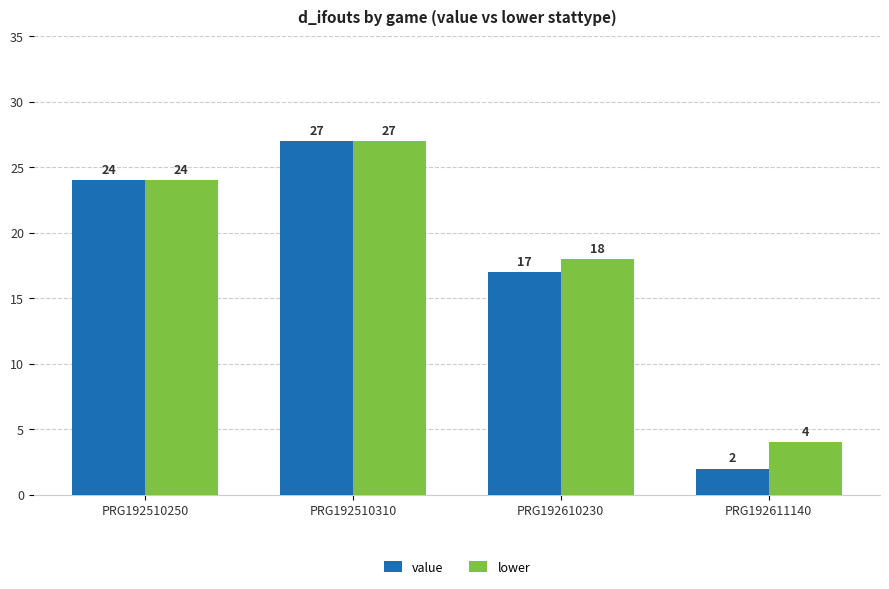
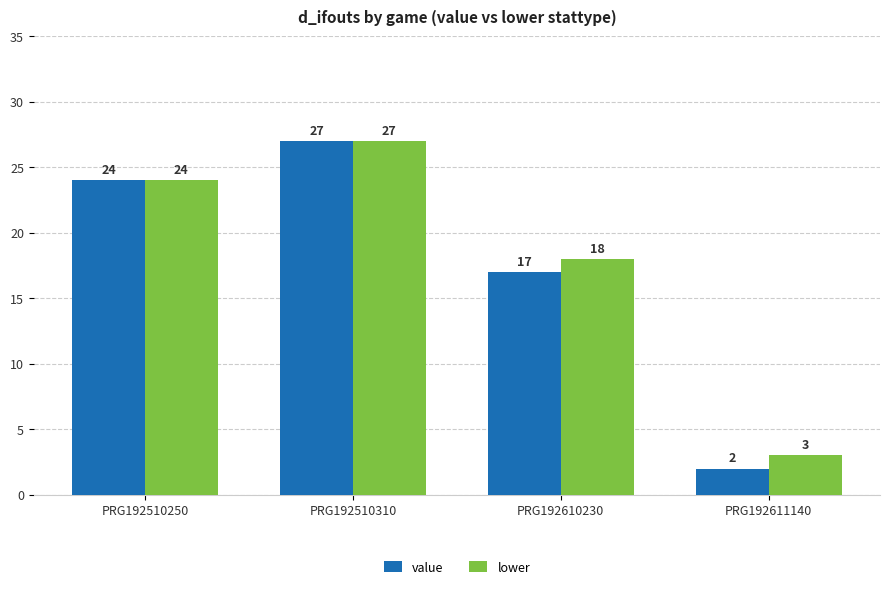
lower, PRG192611140: 4 -> 3
